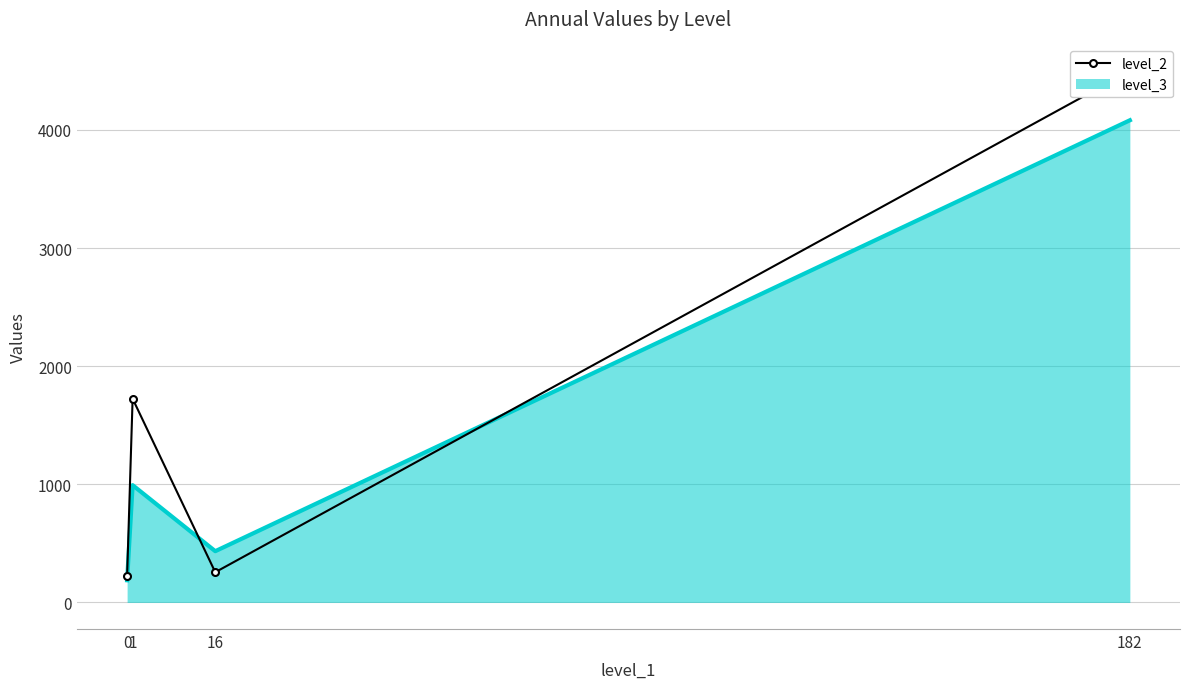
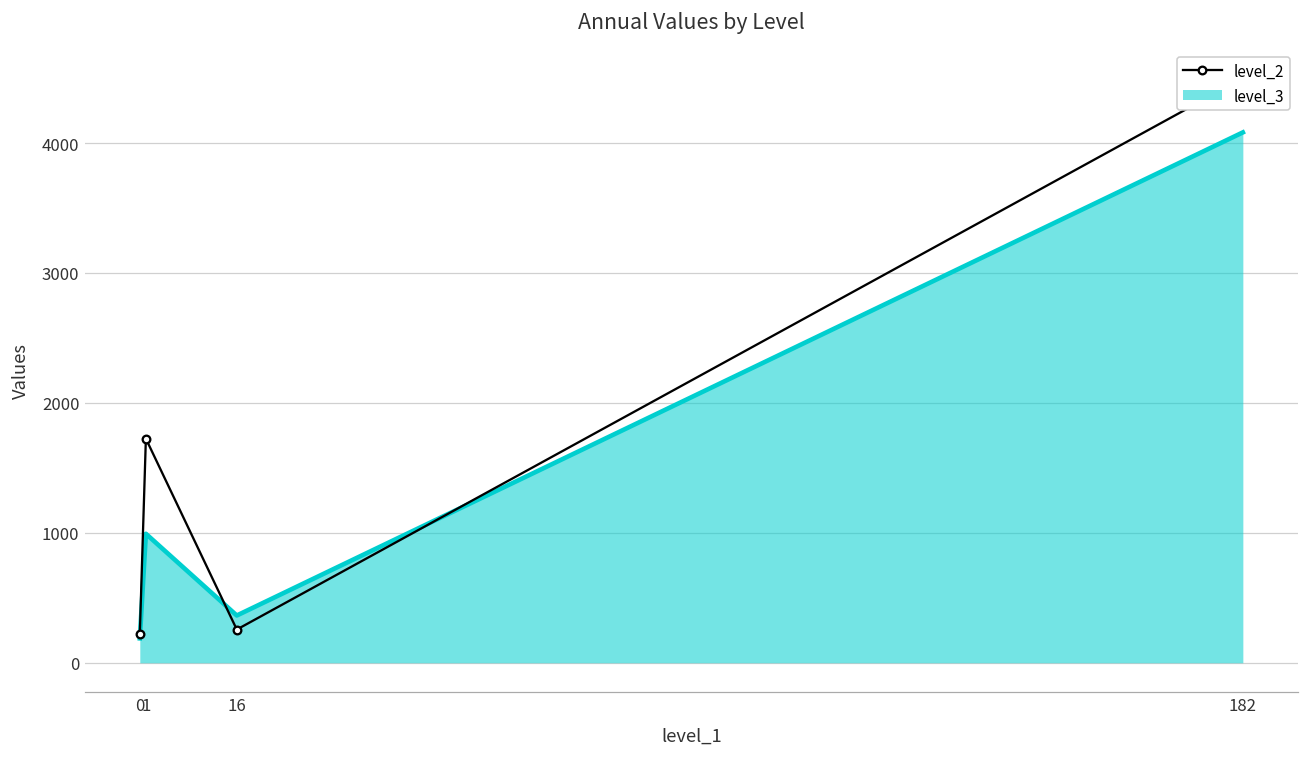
level_3, 16: 430 -> 360
